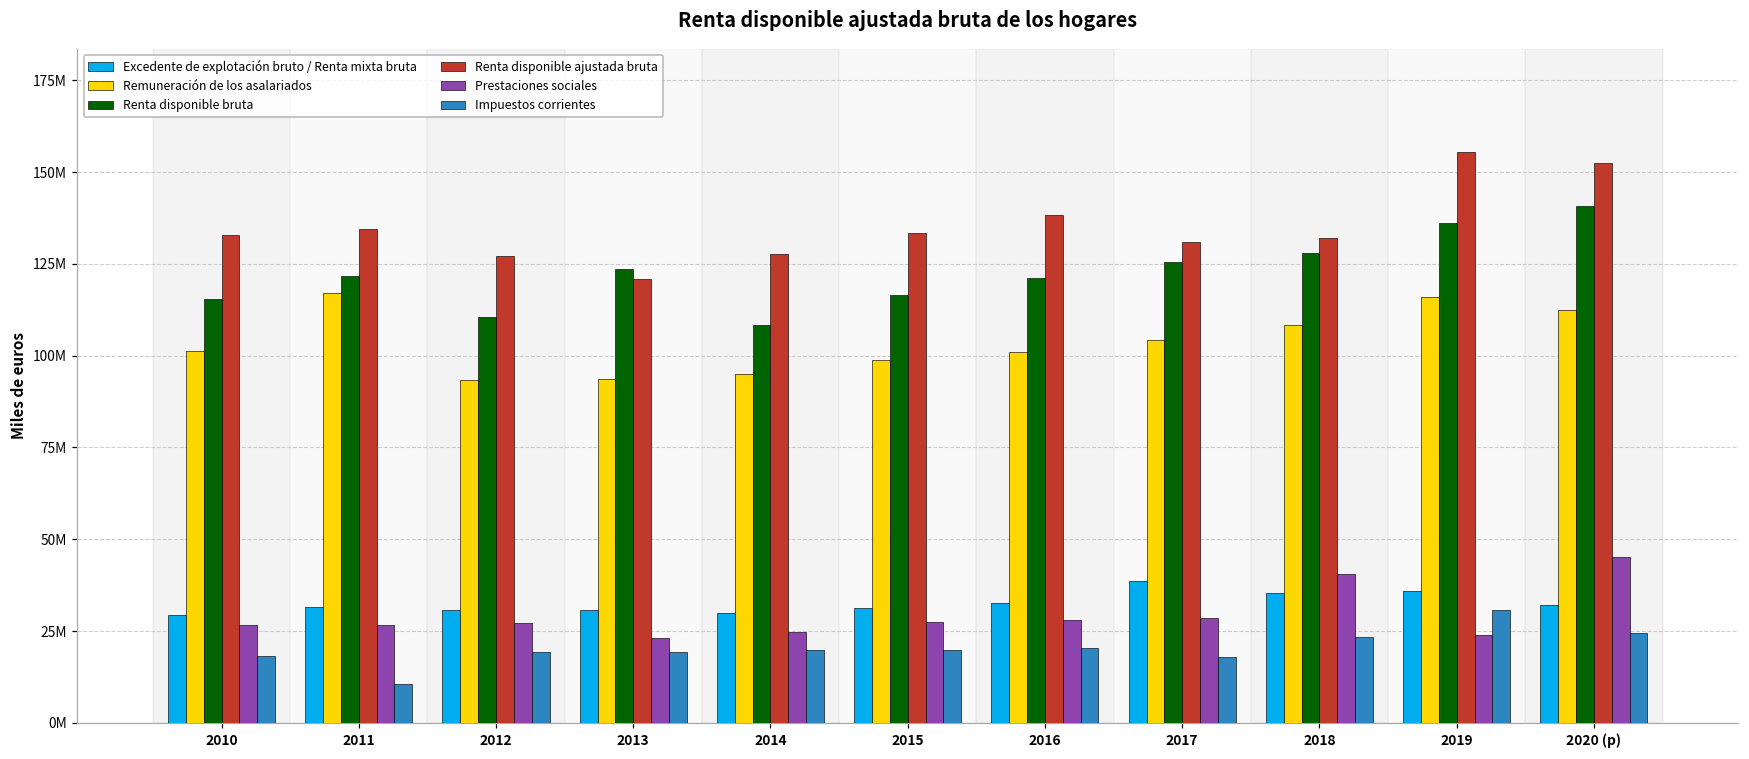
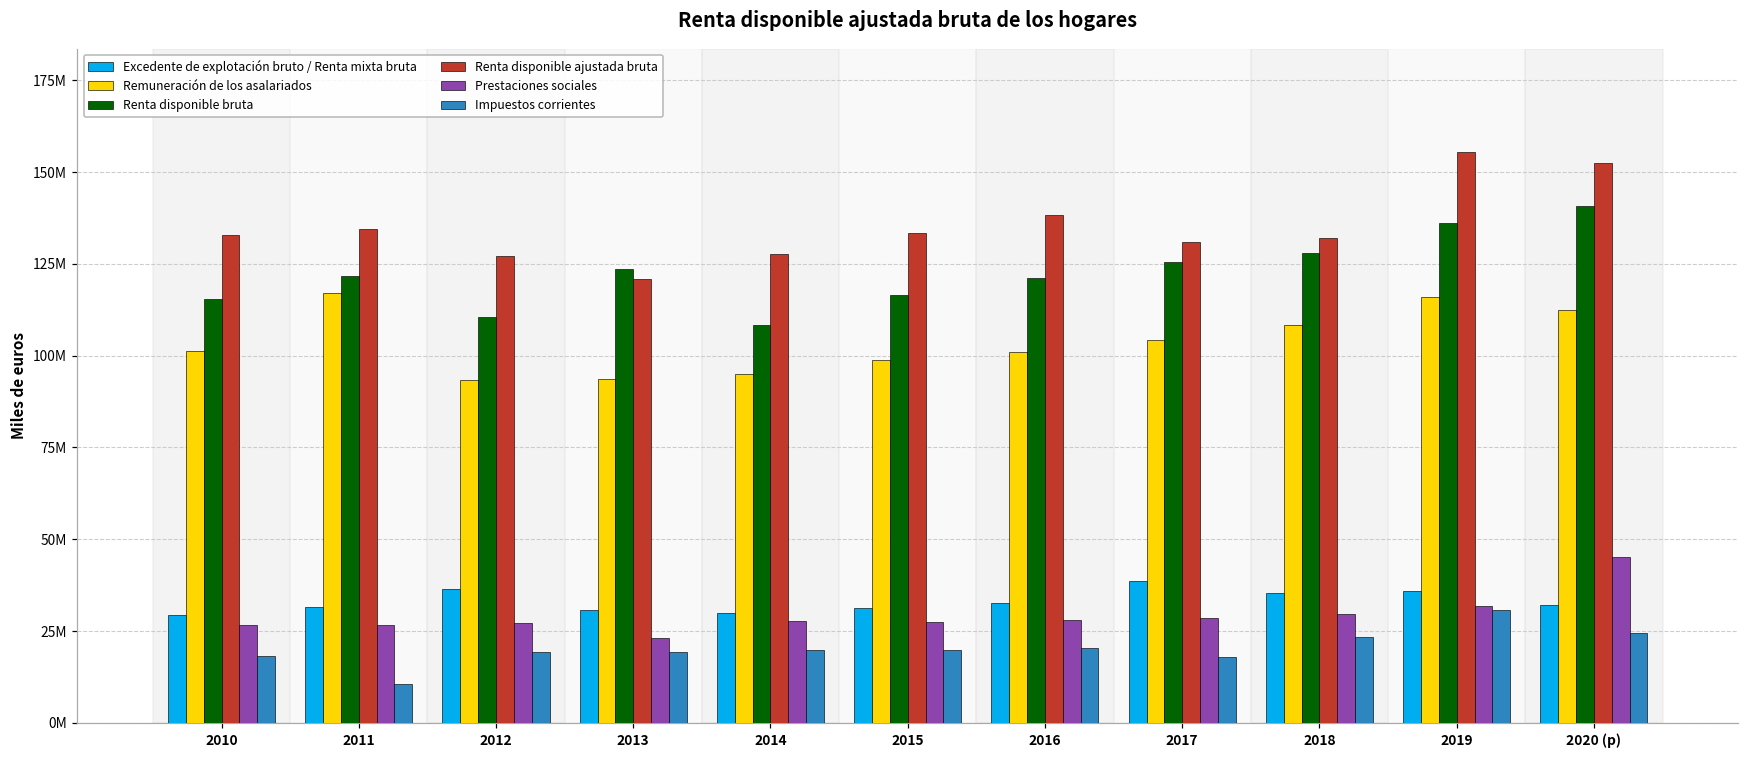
Excedente de explotación bruto / Renta mixta bruta, 2012: 31000000 -> 37000000
Prestaciones sociales, 2014: 25000000 -> 28000000
Prestaciones sociales, 2018: 41000000 -> 30000000
Prestaciones sociales, 2019: 24000000 -> 32000000
